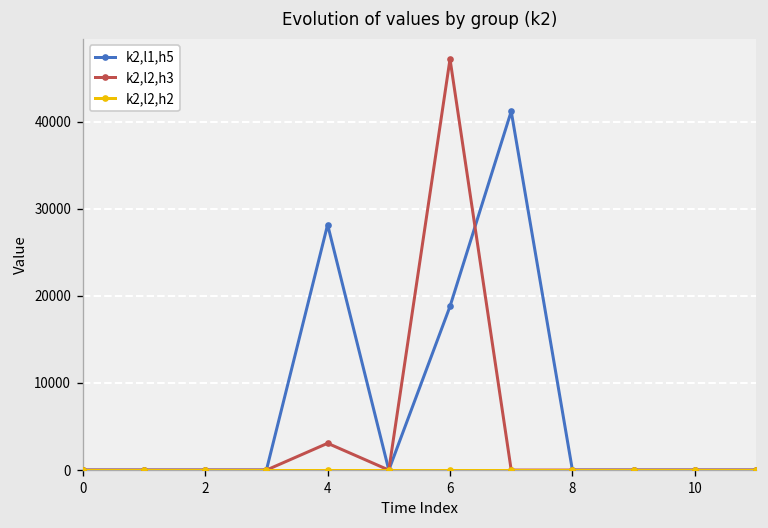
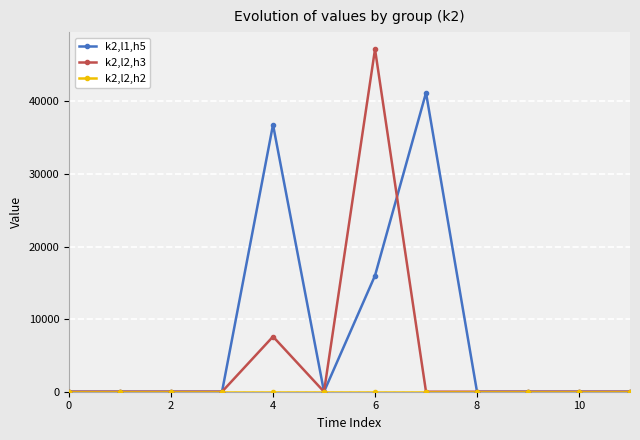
k2,l1,h5, 4: 28000 -> 37000
k2,l2,h3, 4: 3000 -> 8000
k2,l1,h5, 6: 19000 -> 16000
